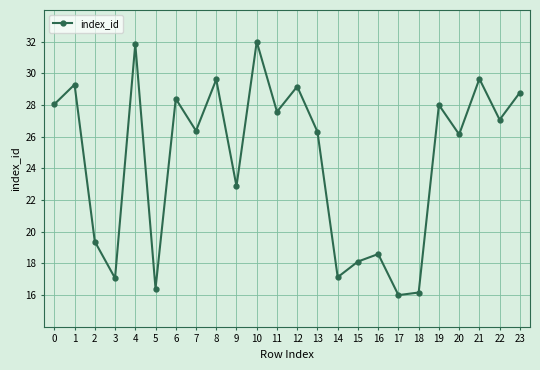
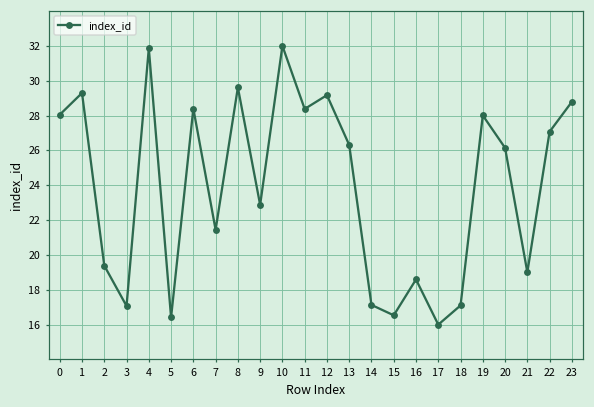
7: 26.4 -> 21.4
11: 27.6 -> 28.4
15: 18.1 -> 16.5
18: 16.2 -> 17.1
21: 29.7 -> 19.0
